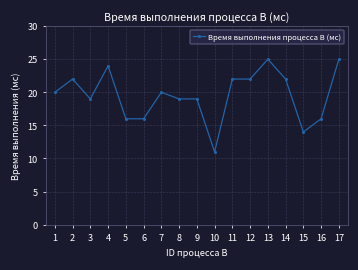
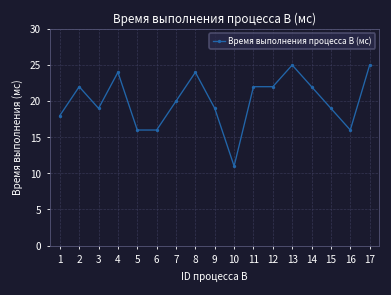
1: 20 -> 18
8: 19 -> 24
15: 14 -> 19
